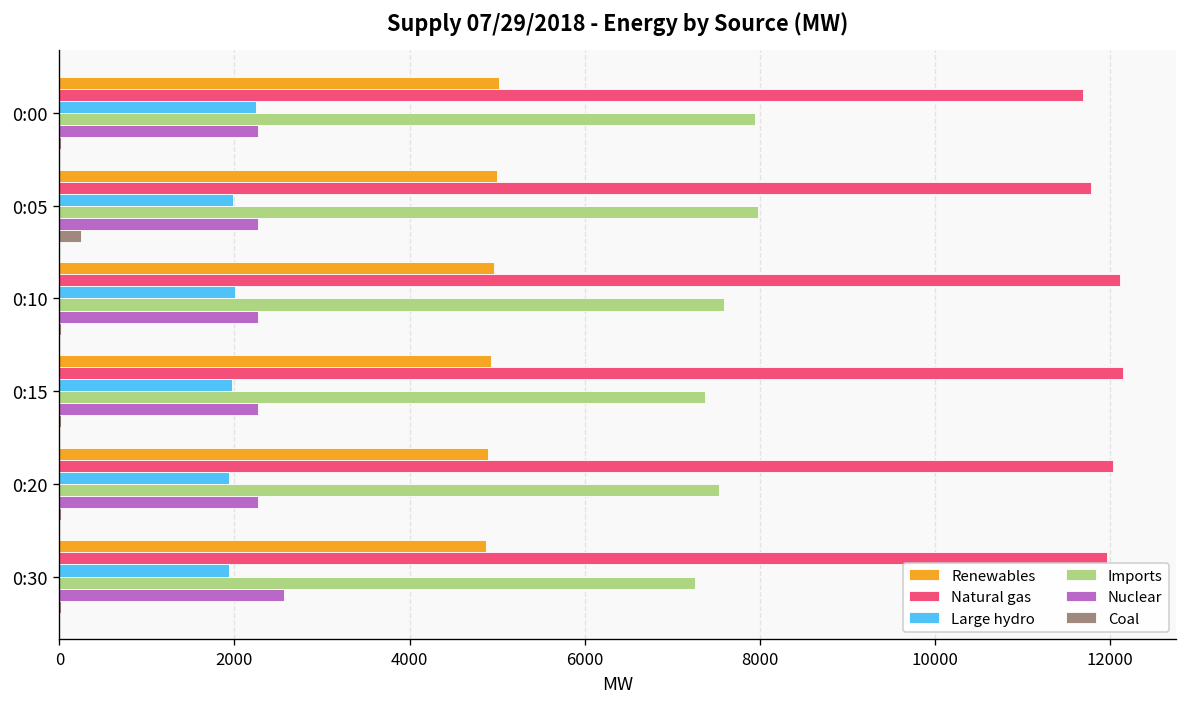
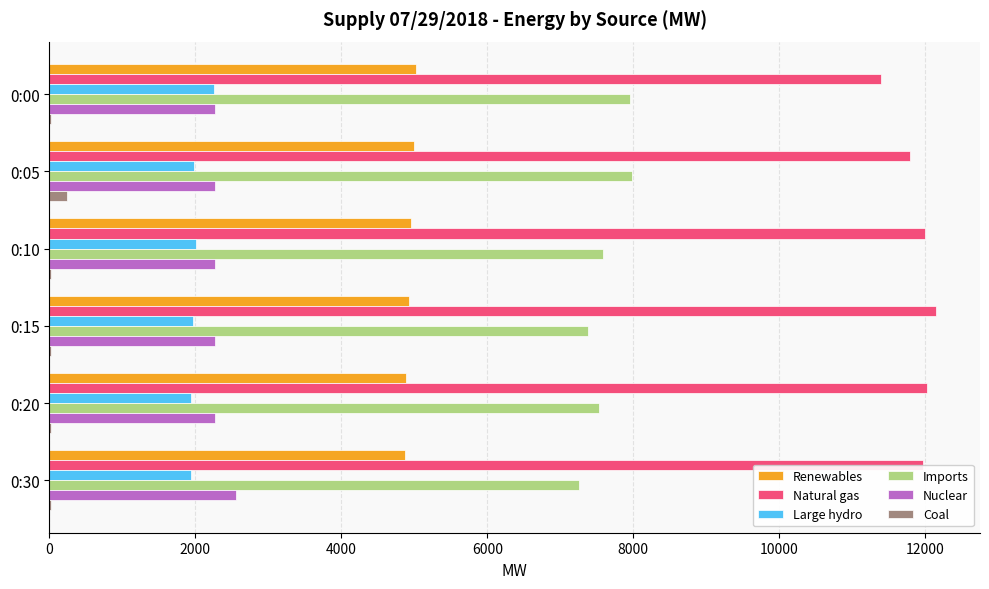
Natural gas, 0:00: 11700 -> 11400
Natural gas, 0:10: 12100 -> 12000
